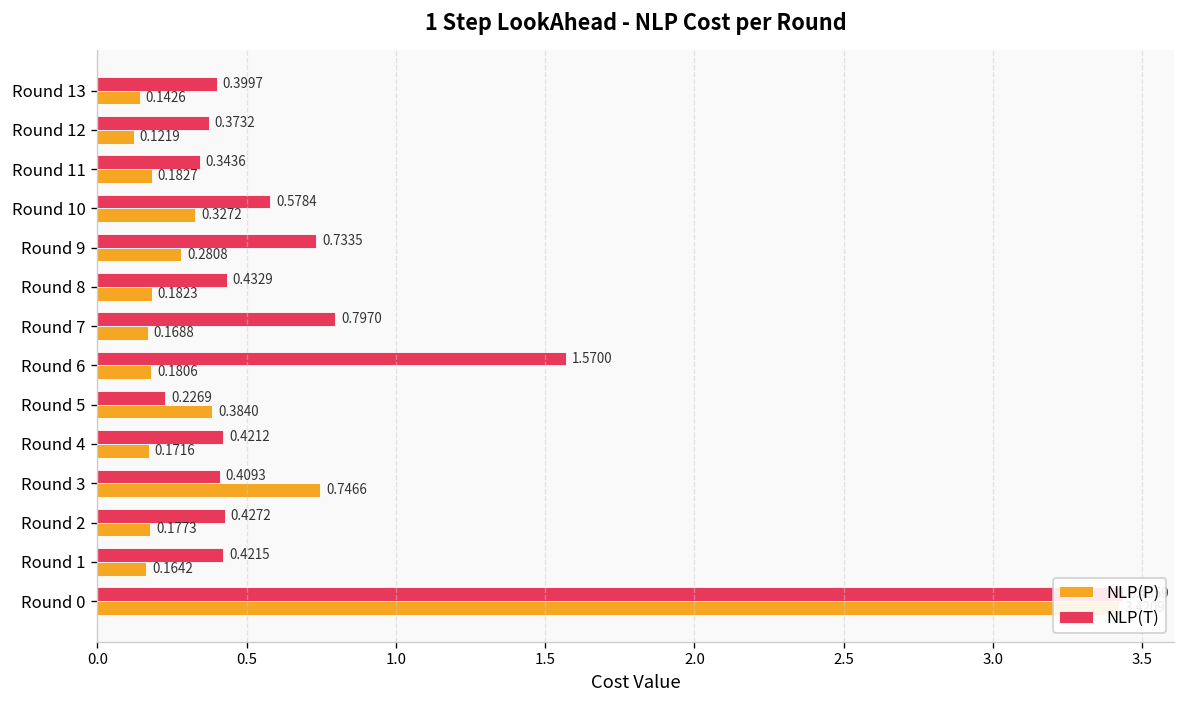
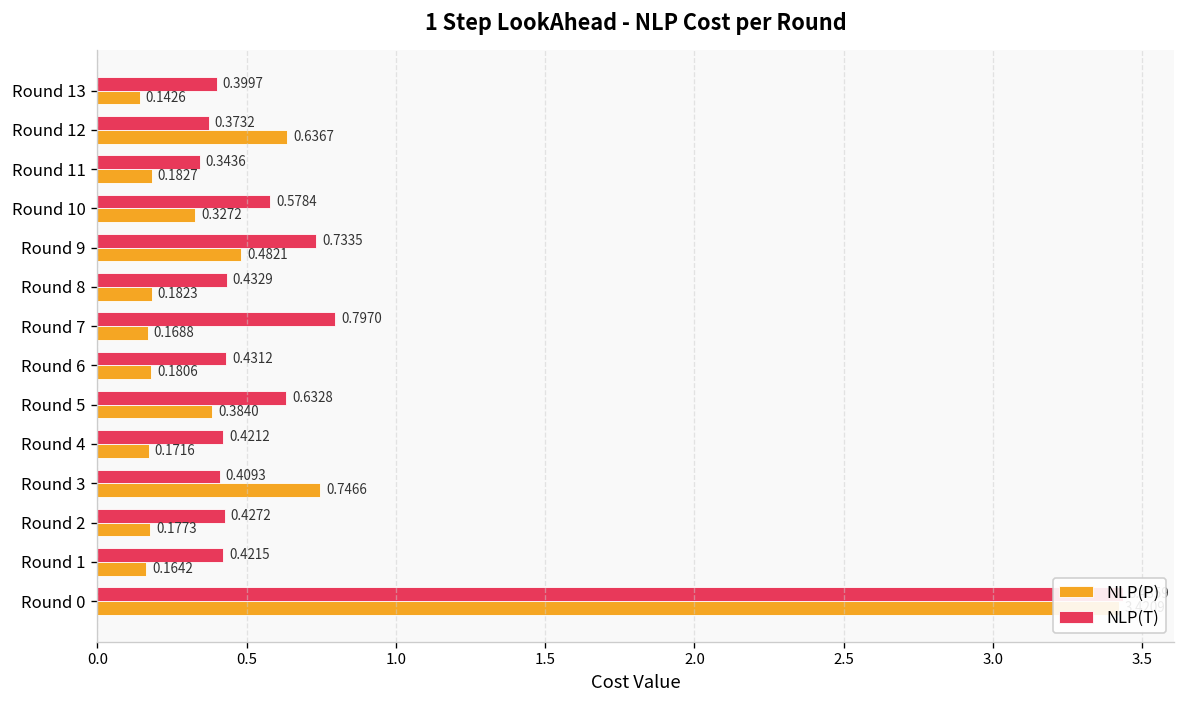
NLP(P), Round 12: 0.1219 -> 0.6367
NLP(P), Round 9: 0.2808 -> 0.4821
NLP(T), Round 6: 1.5700 -> 0.4312
NLP(T), Round 5: 0.2269 -> 0.6328
